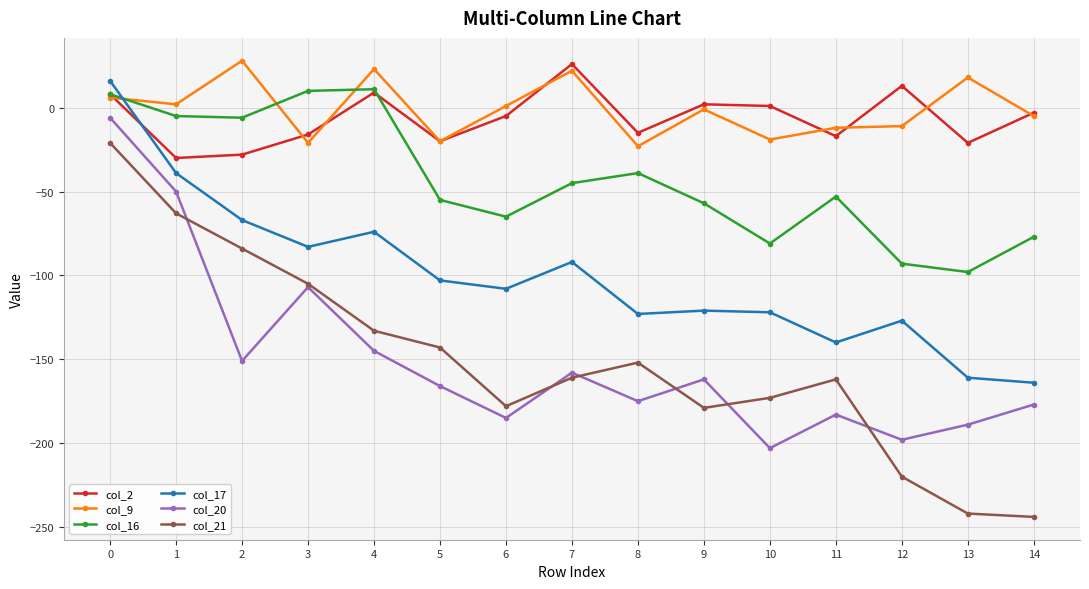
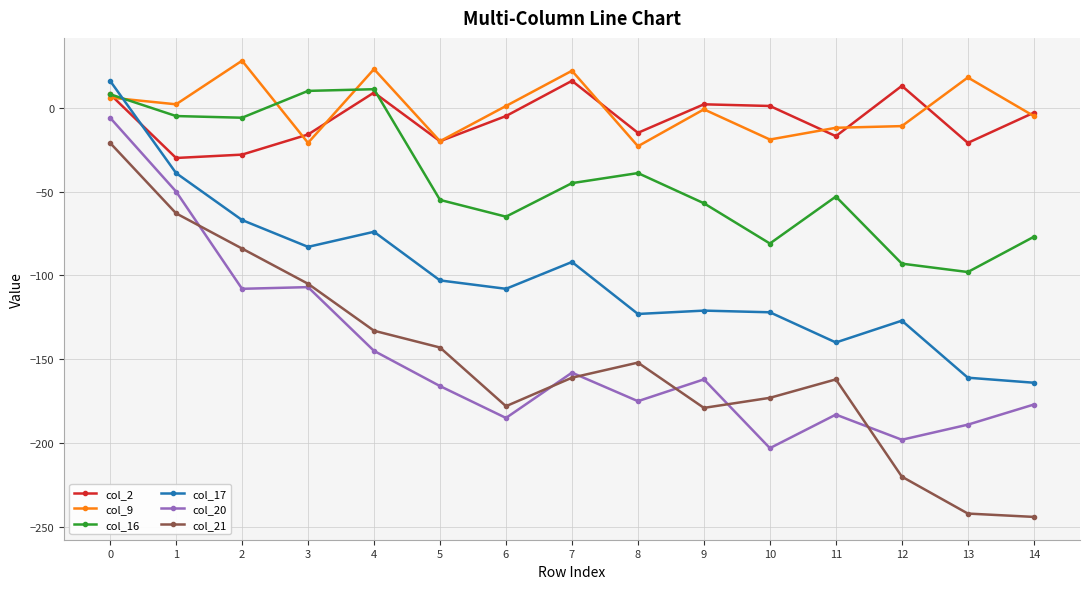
col_20, 2: -151 -> -108
col_2, 7: 26 -> 16
